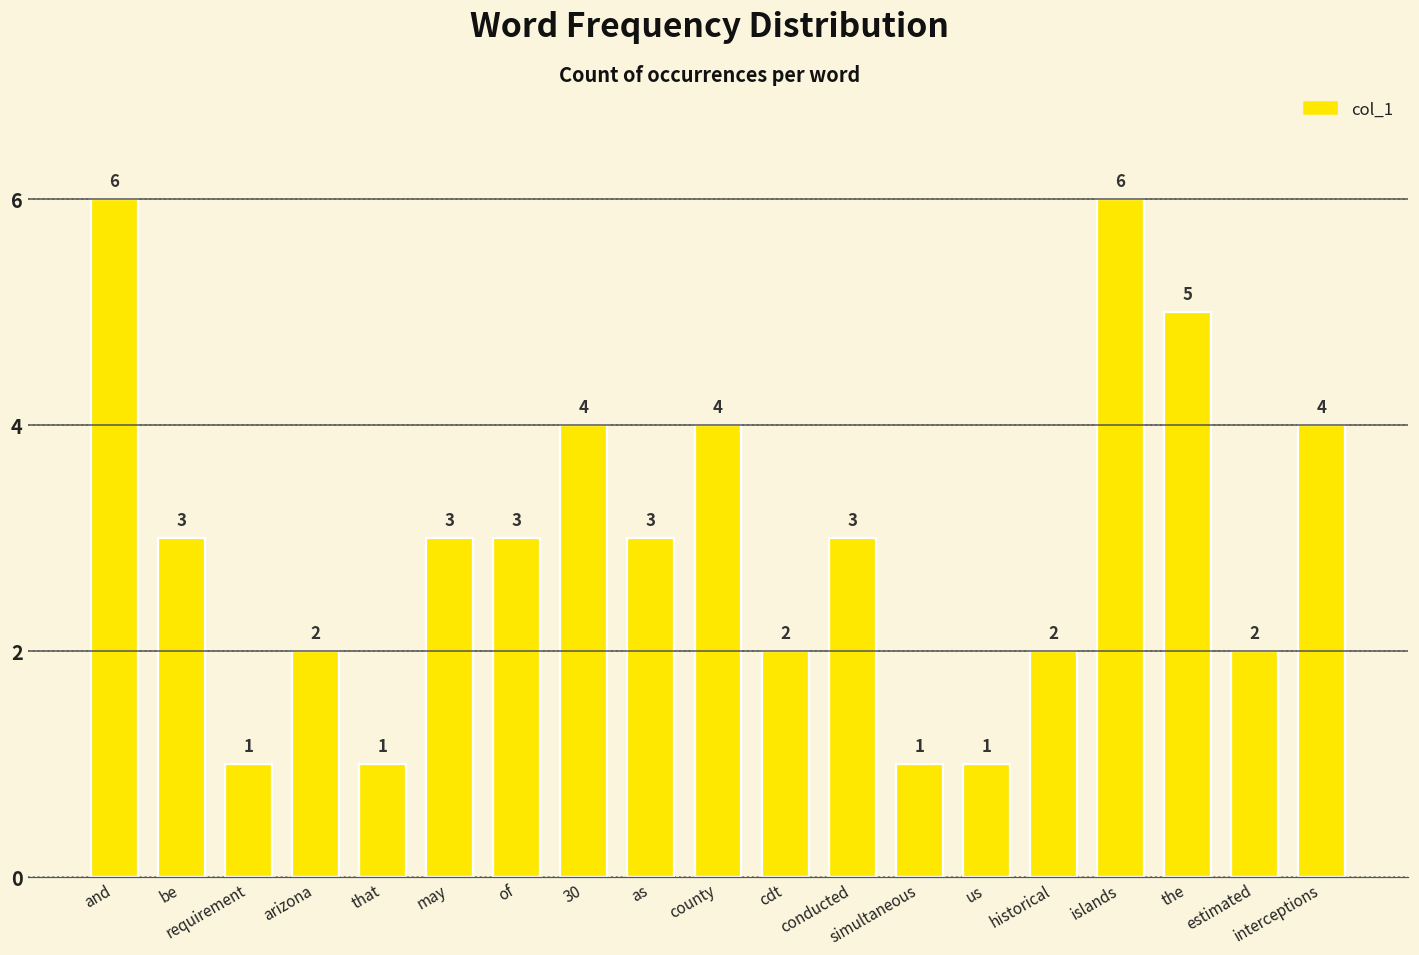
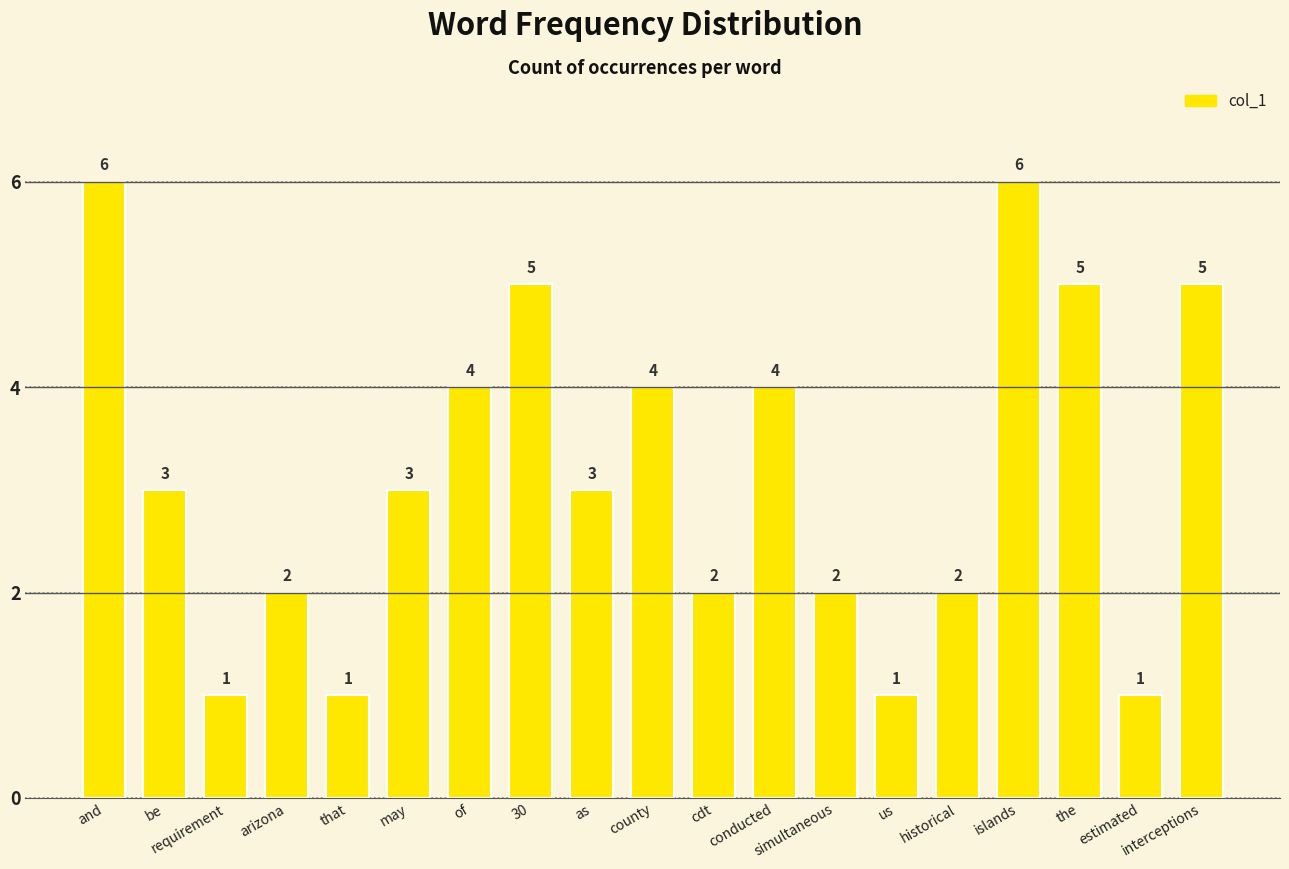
of: 3 -> 4
30: 4 -> 5
conducted: 3 -> 4
simultaneous: 1 -> 2
estimated: 2 -> 1
interceptions: 4 -> 5
